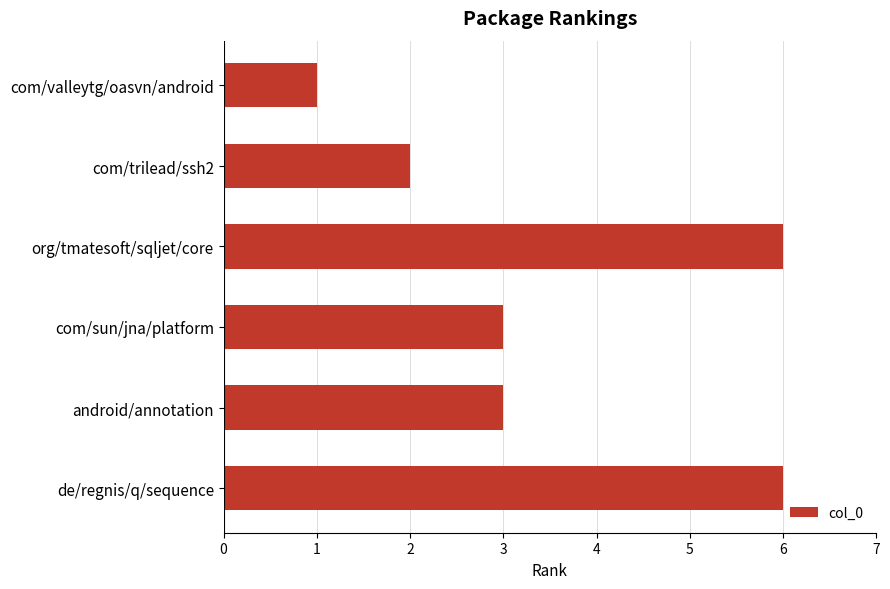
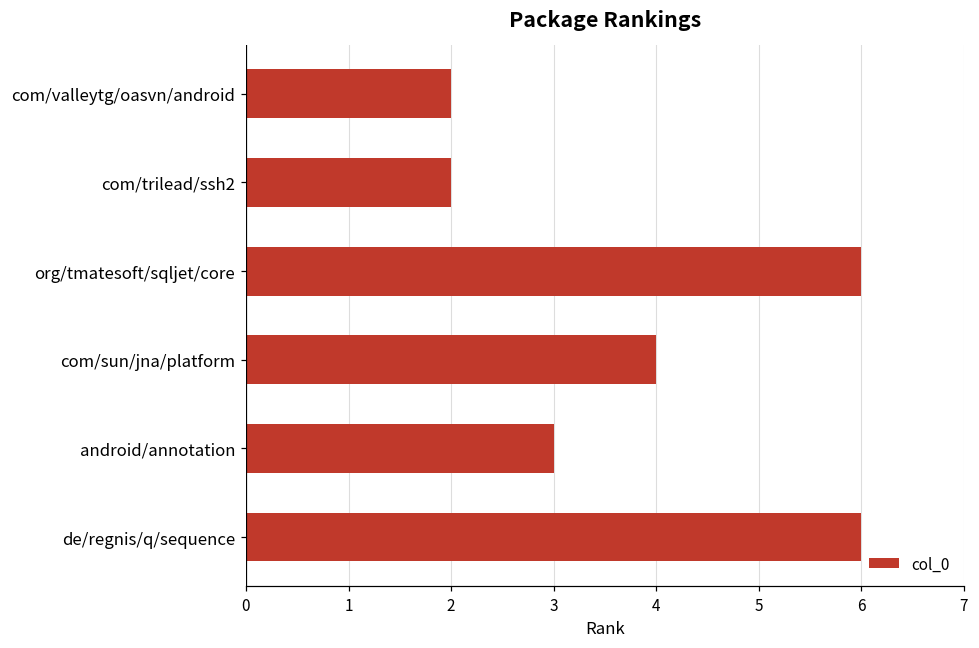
com/valleytg/oasvn/android: 1 -> 2
com/sun/jna/platform: 3 -> 4
